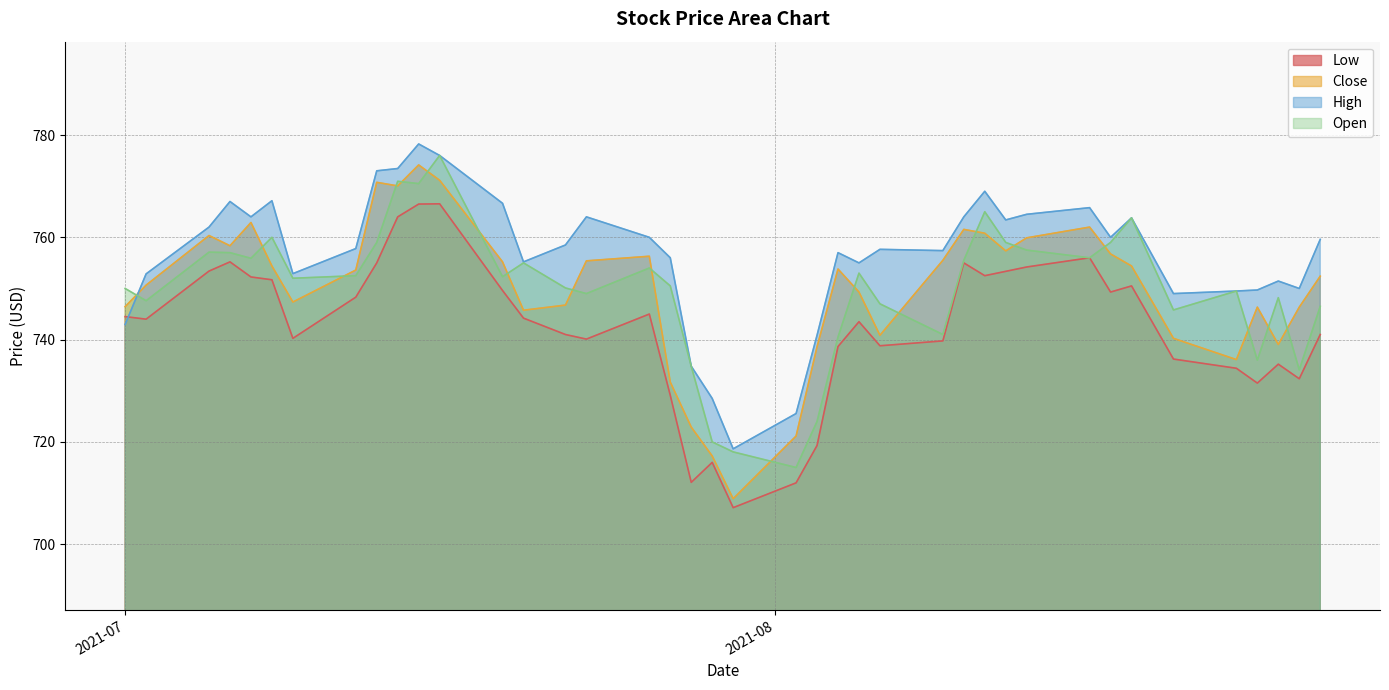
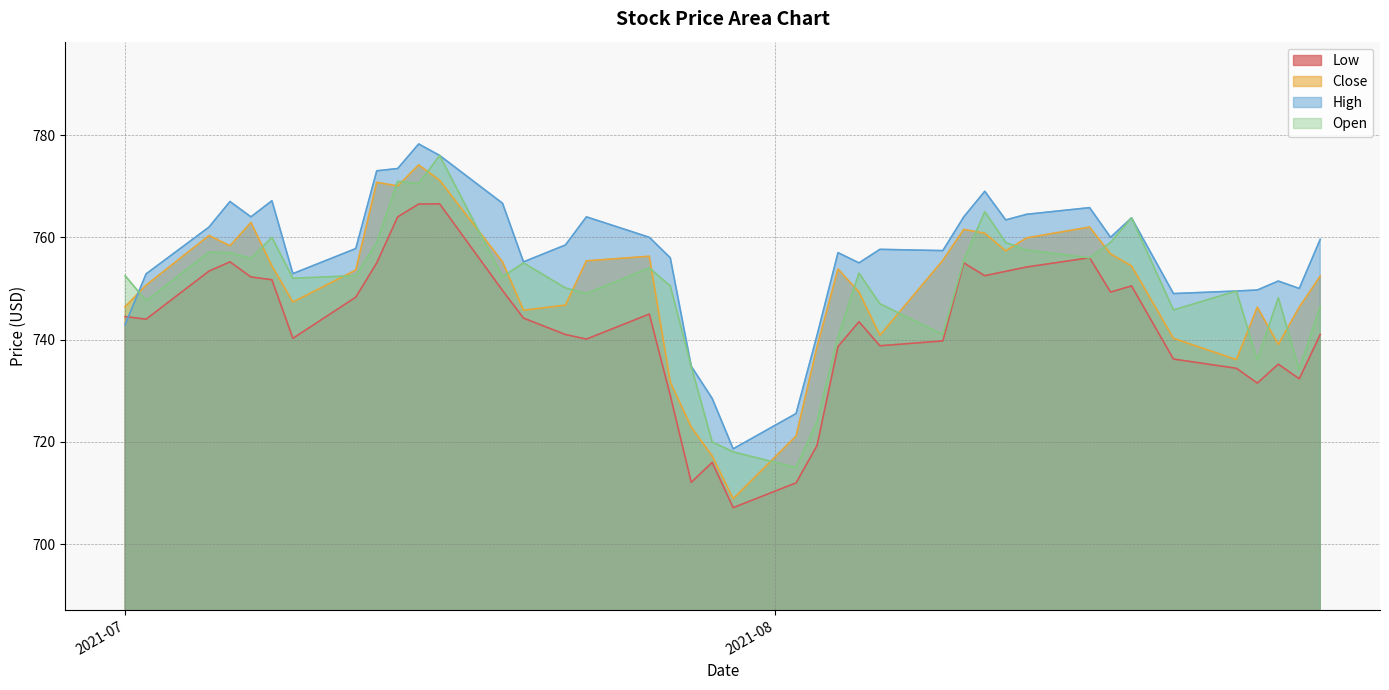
Open, 2021-07: 750 -> 753
